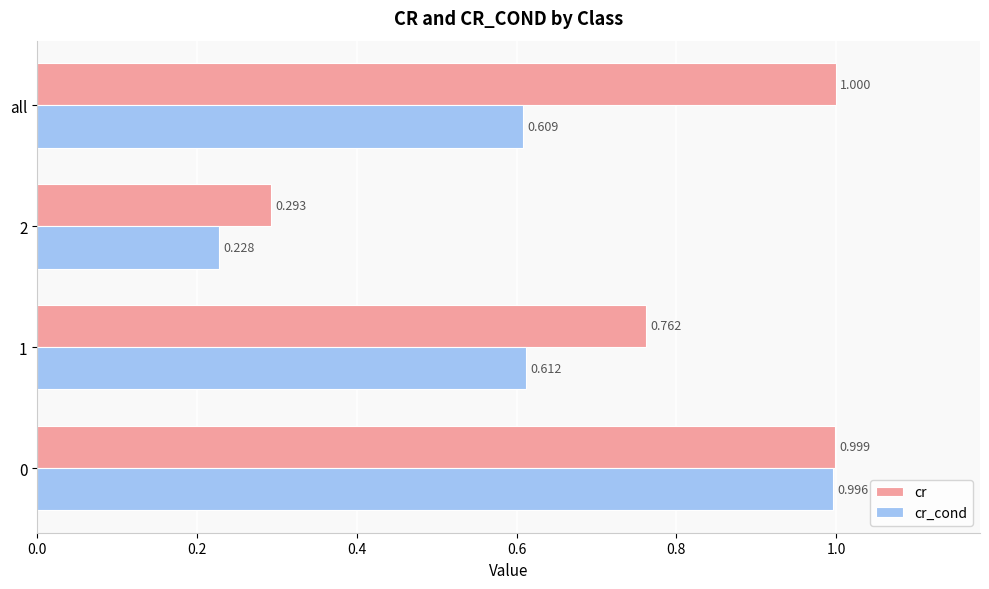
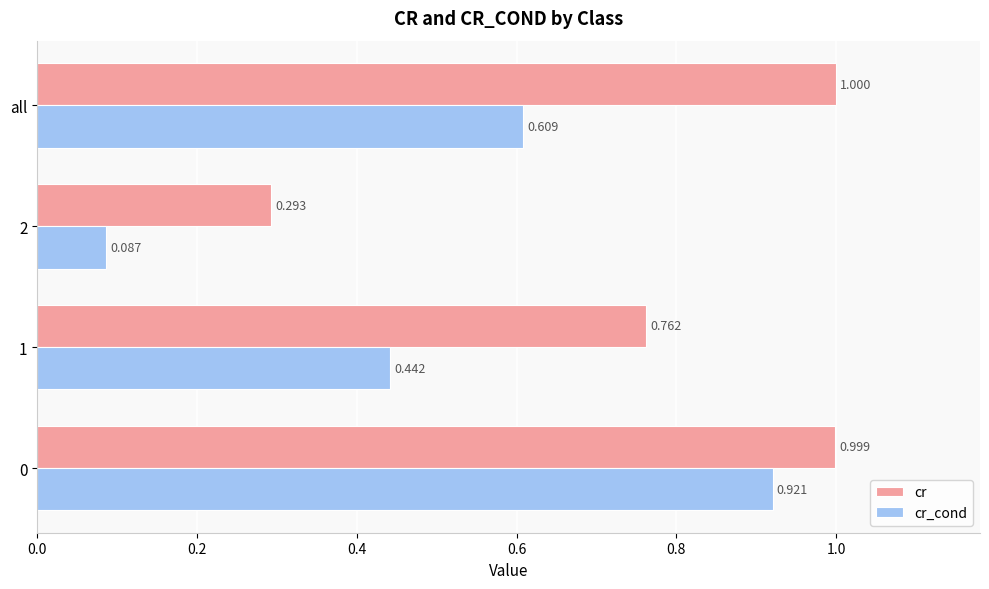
cr_cond, 2: 0.228 -> 0.087
cr_cond, 1: 0.612 -> 0.442
cr_cond, 0: 0.996 -> 0.921
